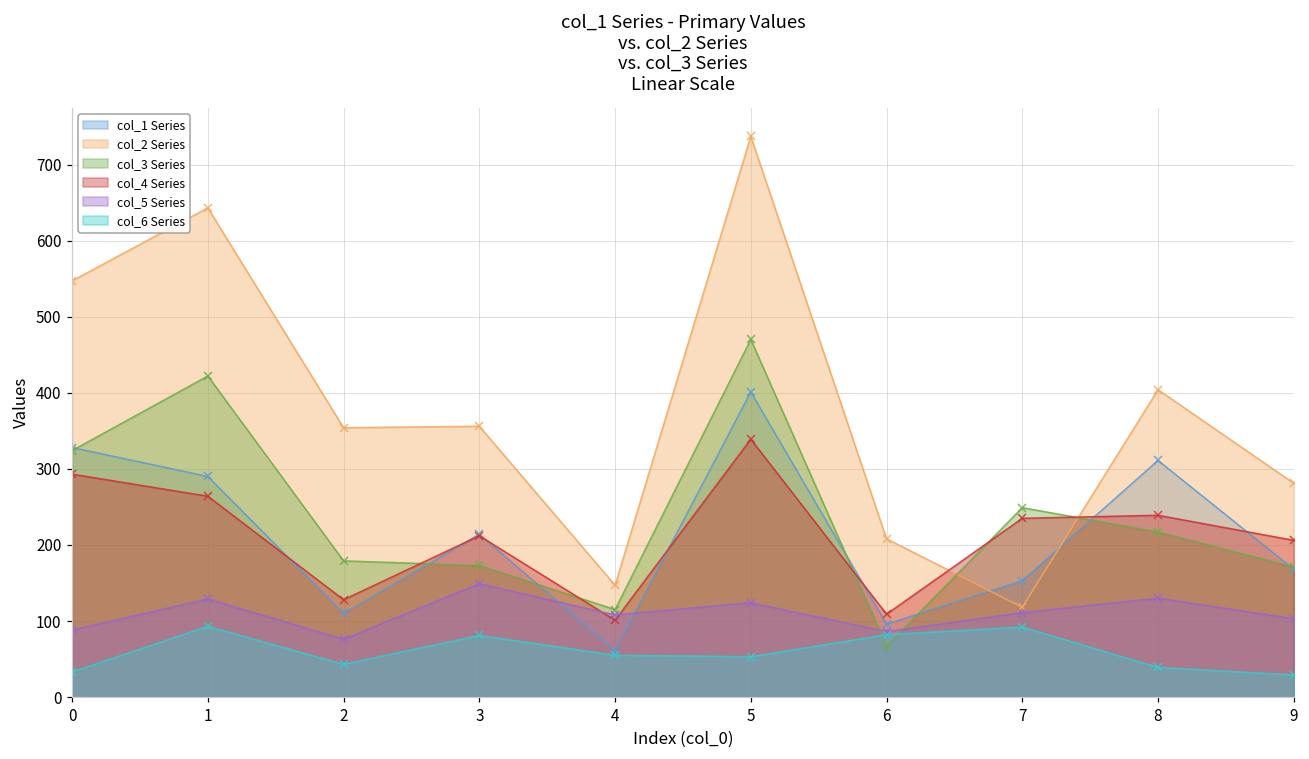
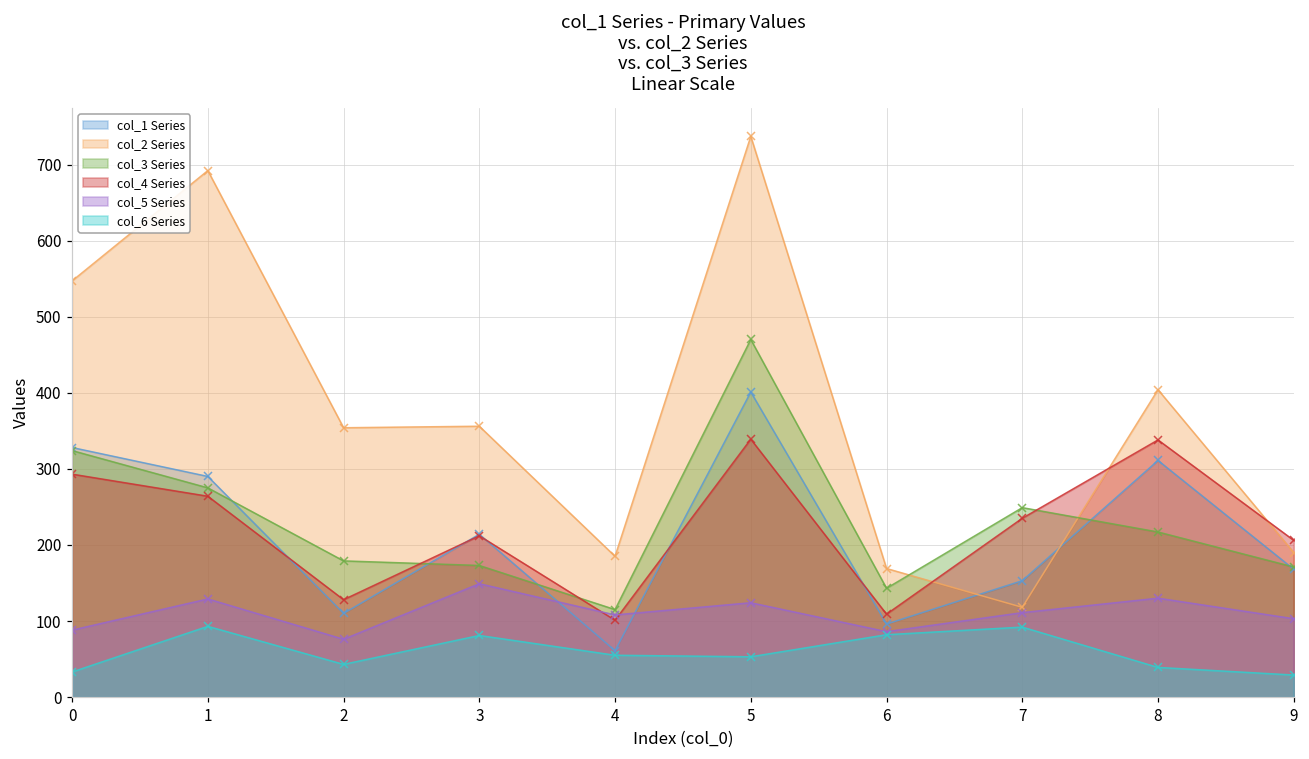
col_2 Series, 1: 640 -> 690
col_3 Series, 1: 420 -> 280
col_2 Series, 4: 150 -> 190
col_2 Series, 6: 210 -> 170
col_3 Series, 6: 70 -> 140
col_4 Series, 8: 240 -> 340
col_2 Series, 9: 280 -> 190
